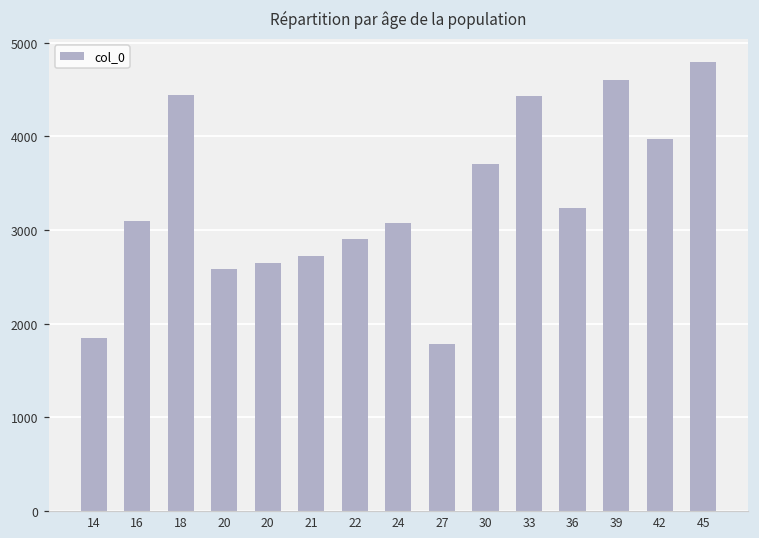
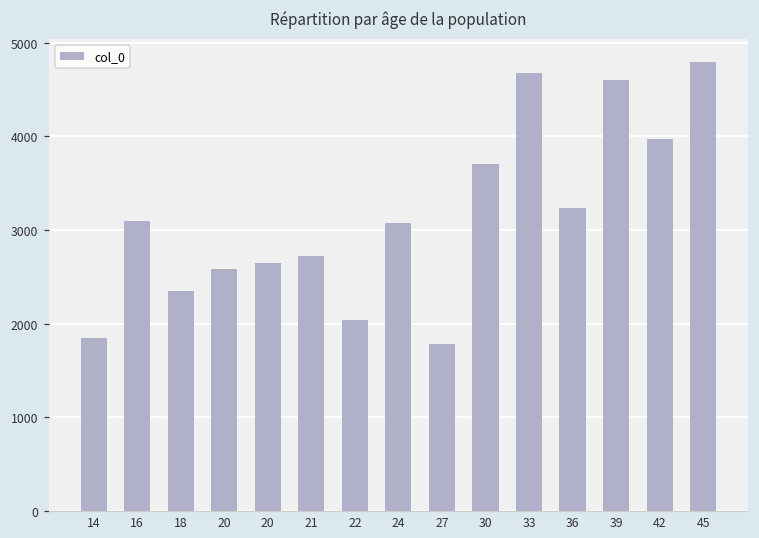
18: 4400 -> 2300
22: 2900 -> 2000
33: 4400 -> 4700
